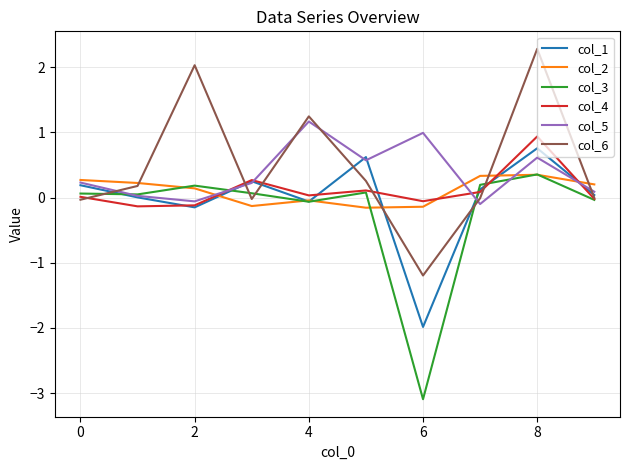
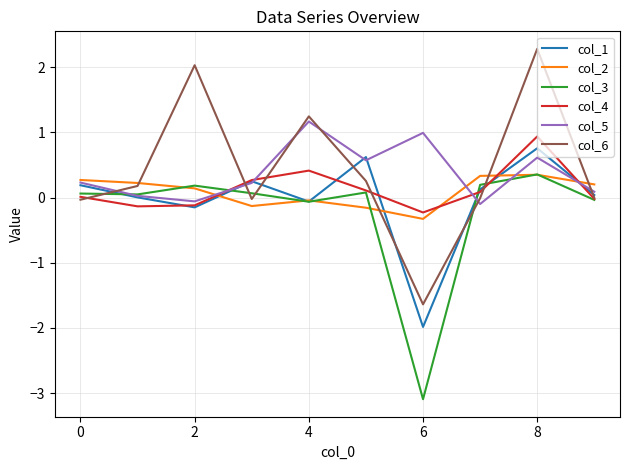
col_4, 4: 0.0 -> 0.4
col_2, 6: -0.1 -> -0.3
col_4, 6: -0.1 -> -0.2
col_6, 6: -1.2 -> -1.6
